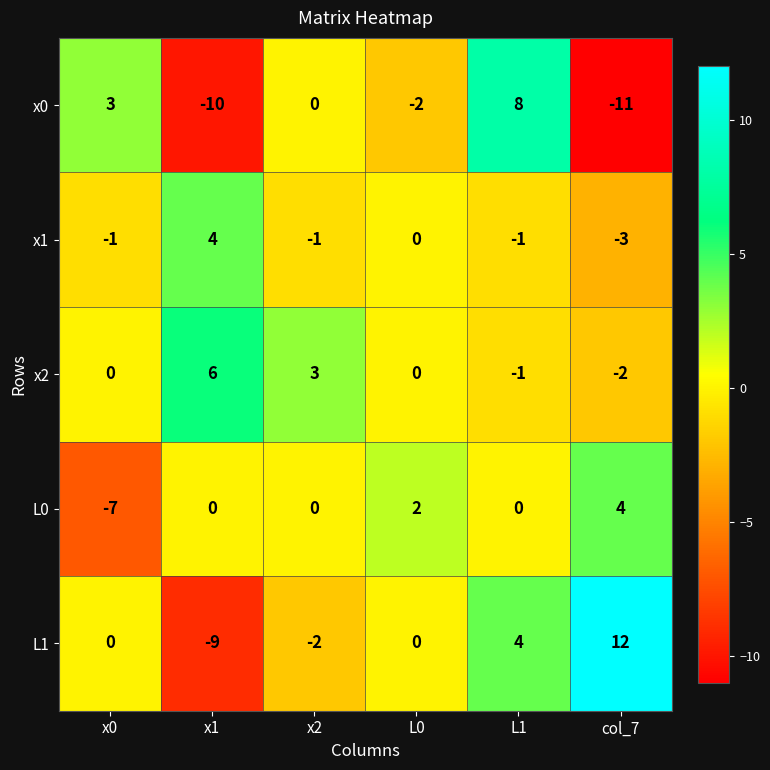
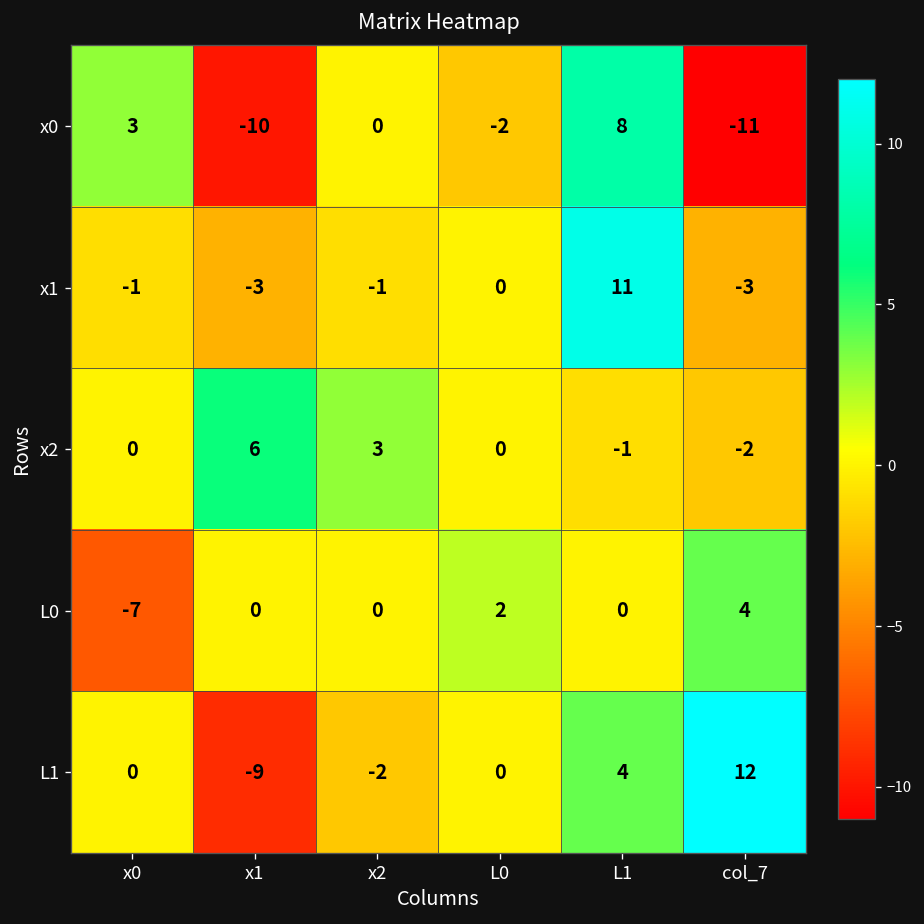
x1, x1: 4 -> -3
x1, L1: -1 -> 11
